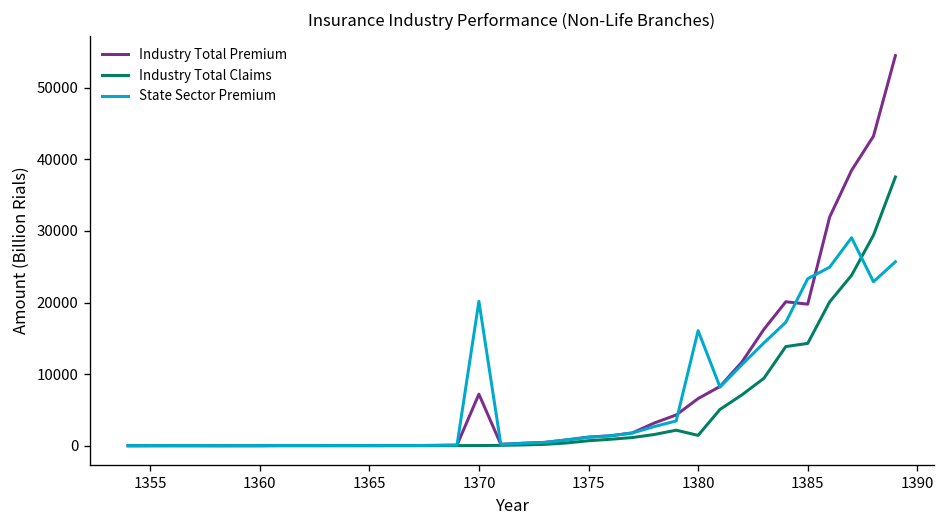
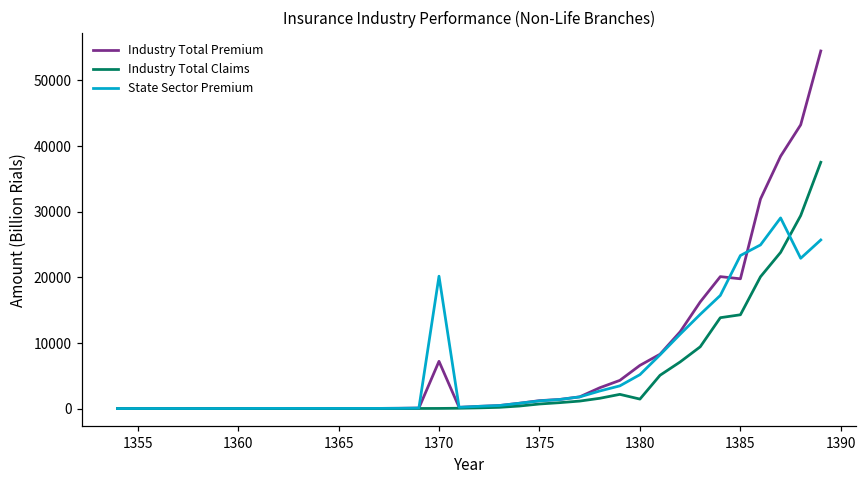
State Sector Premium, 1380: 16000 -> 5000
